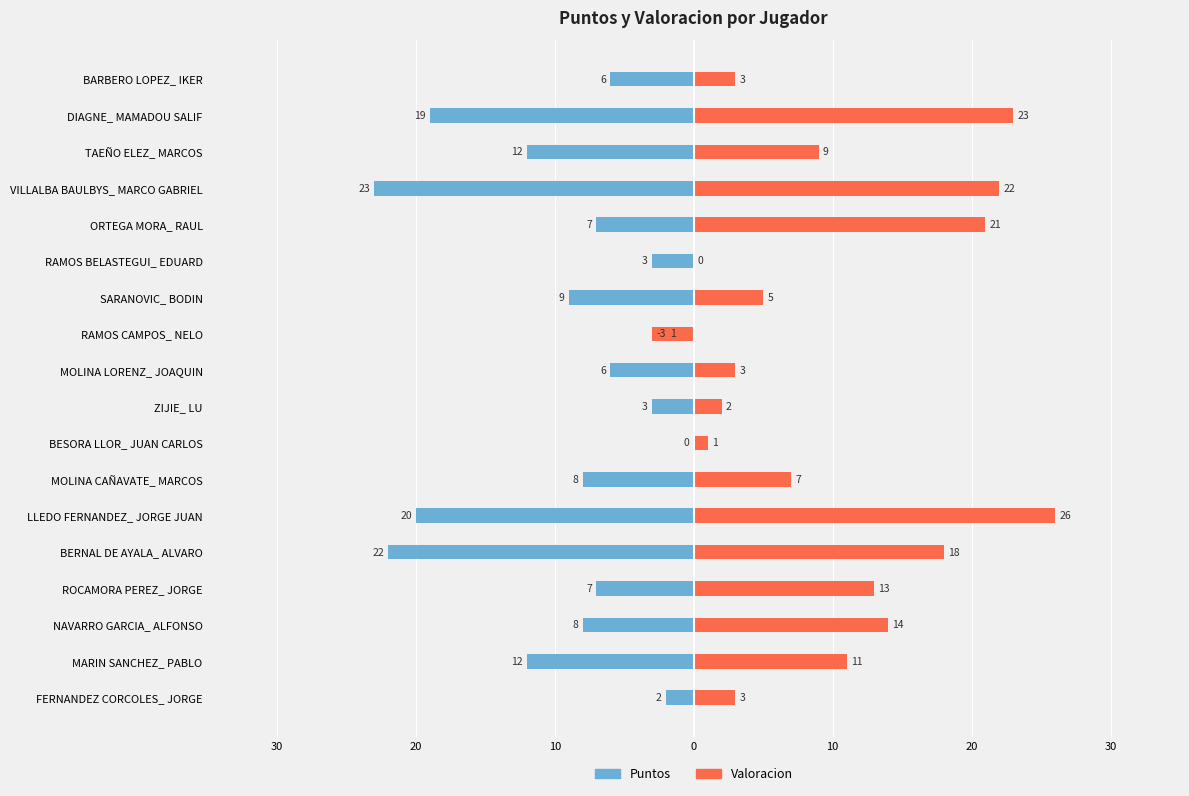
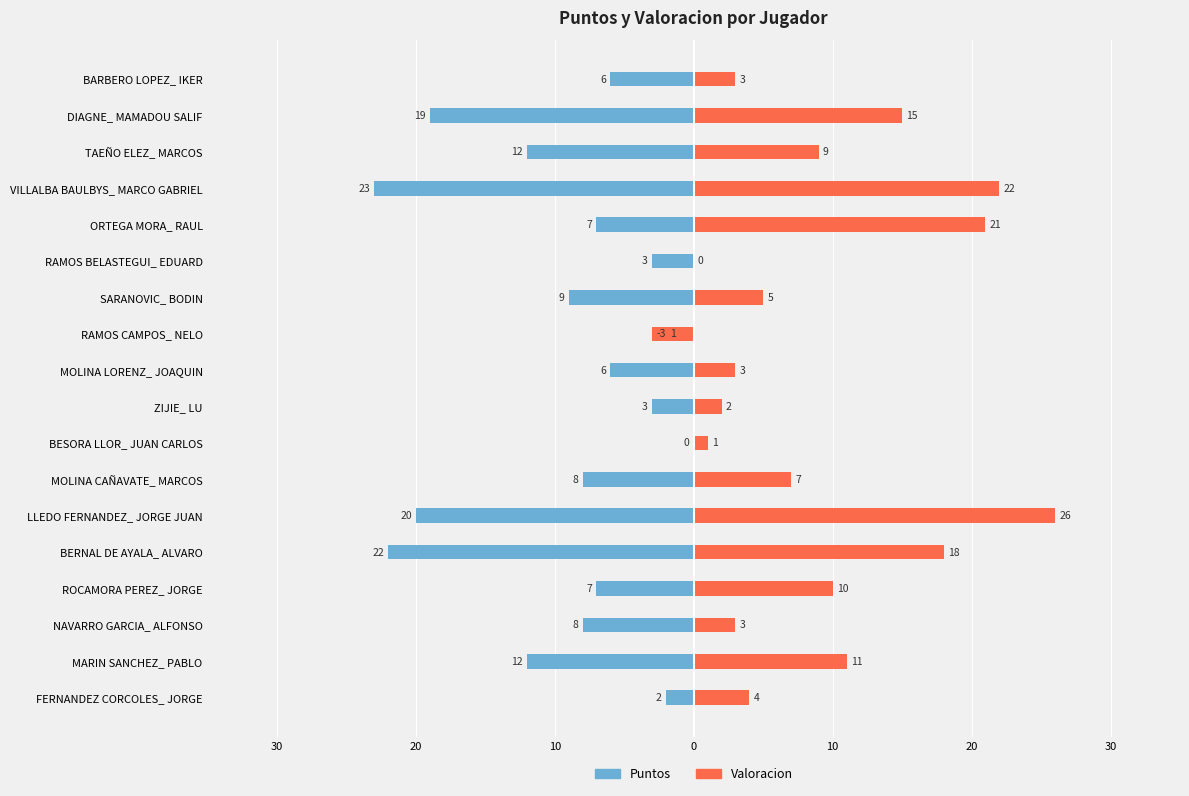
Valoracion, DIAGNE_ MAMADOU SALIF: 23 -> 15
Valoracion, ROCAMORA PEREZ_ JORGE: 13 -> 10
Valoracion, NAVARRO GARCIA_ ALFONSO: 14 -> 3
Valoracion, FERNANDEZ CORCOLES_ JORGE: 3 -> 4
